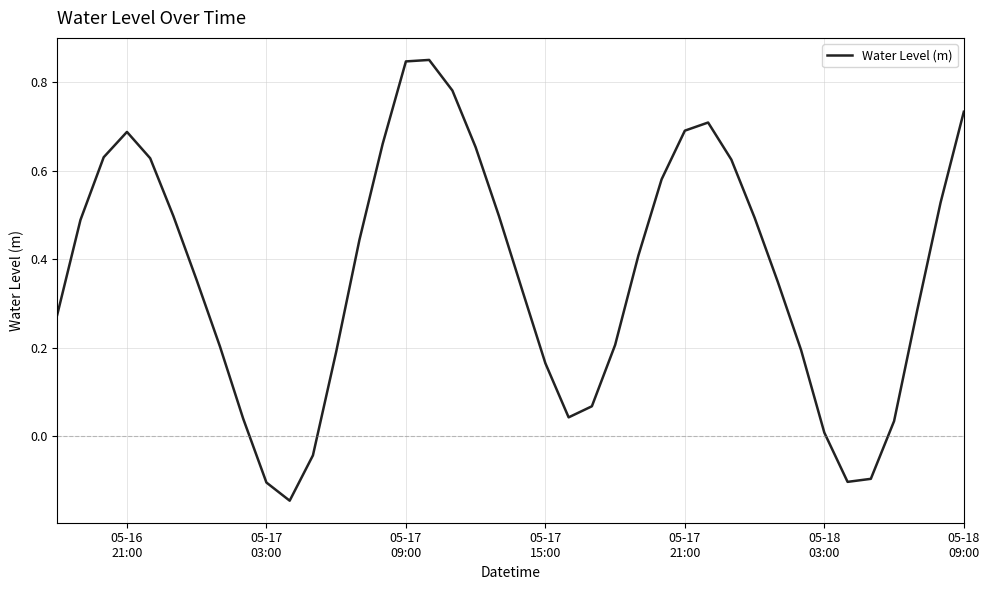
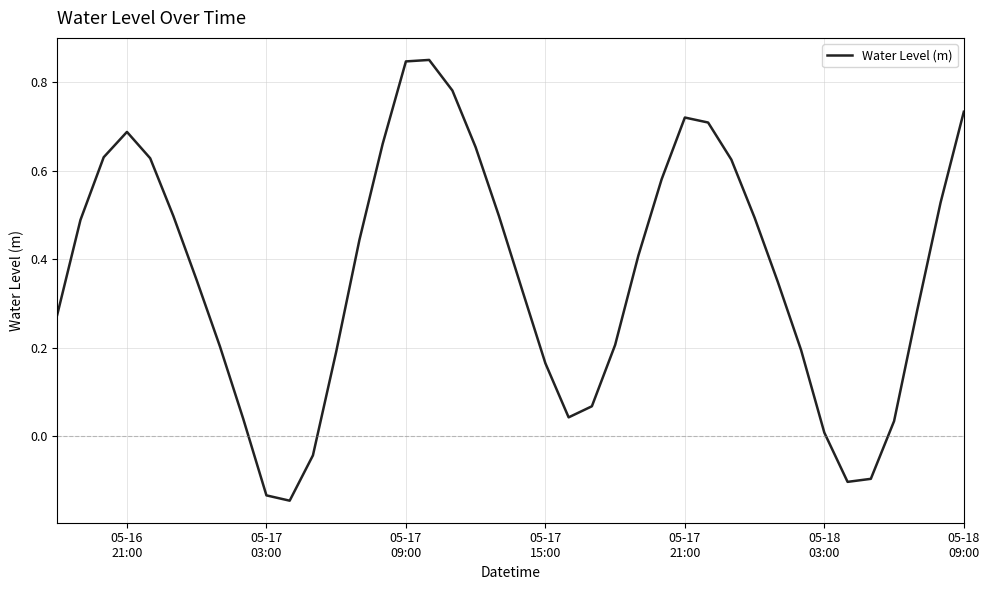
05-17 03:00: -0.10 -> -0.13
05-17 21:00: 0.69 -> 0.72
